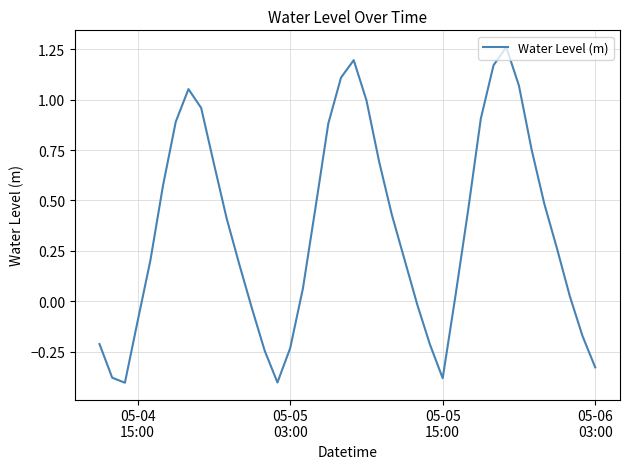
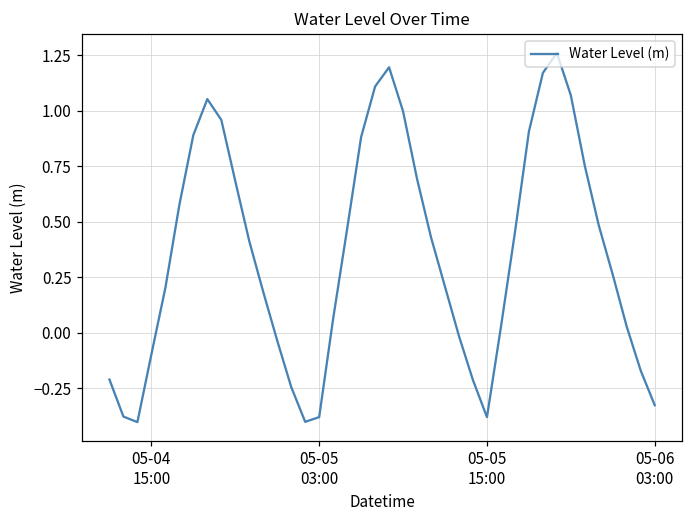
05-05 03:00: -0.23 -> -0.38
